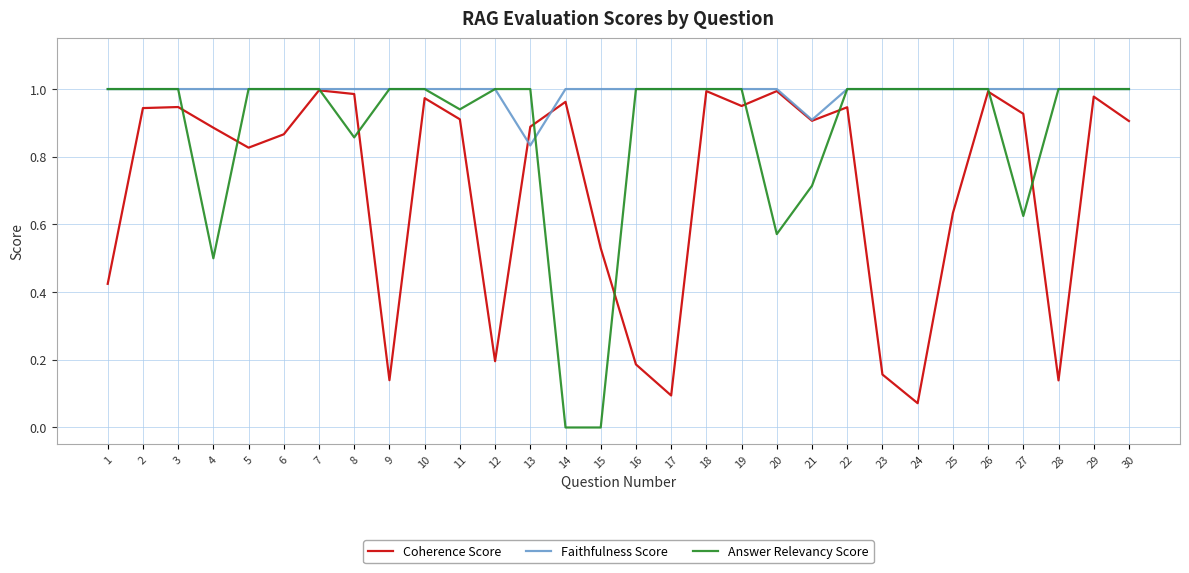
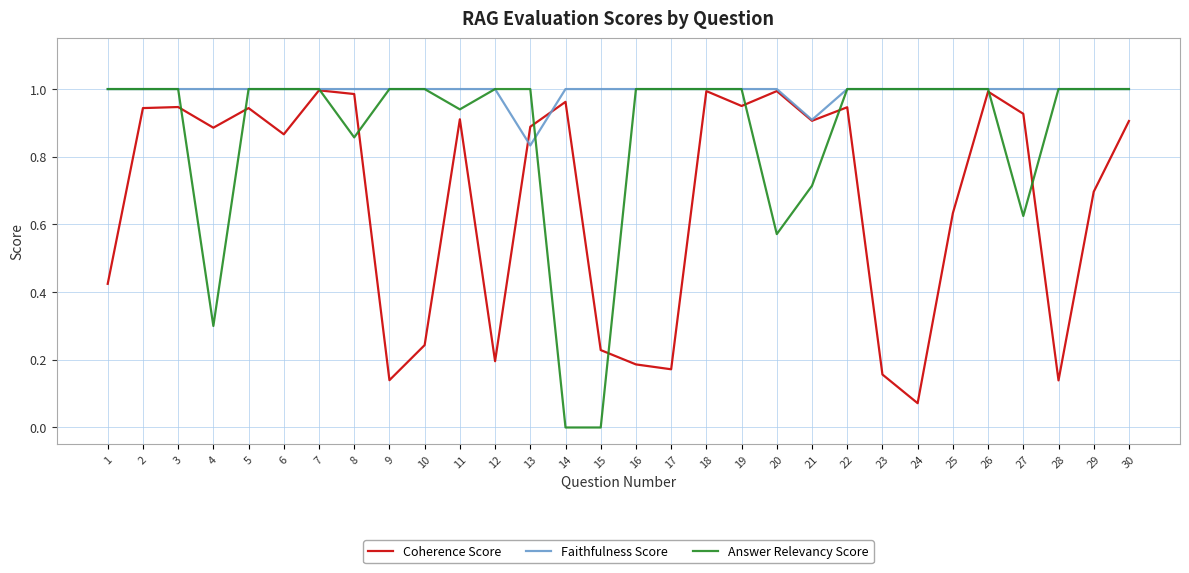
Answer Relevancy Score, 4: 0.5 -> 0.3
Coherence Score, 5: 0.83 -> 0.94
Coherence Score, 10: 0.97 -> 0.24
Coherence Score, 15: 0.53 -> 0.23
Coherence Score, 17: 0.09 -> 0.17
Coherence Score, 29: 0.98 -> 0.70
